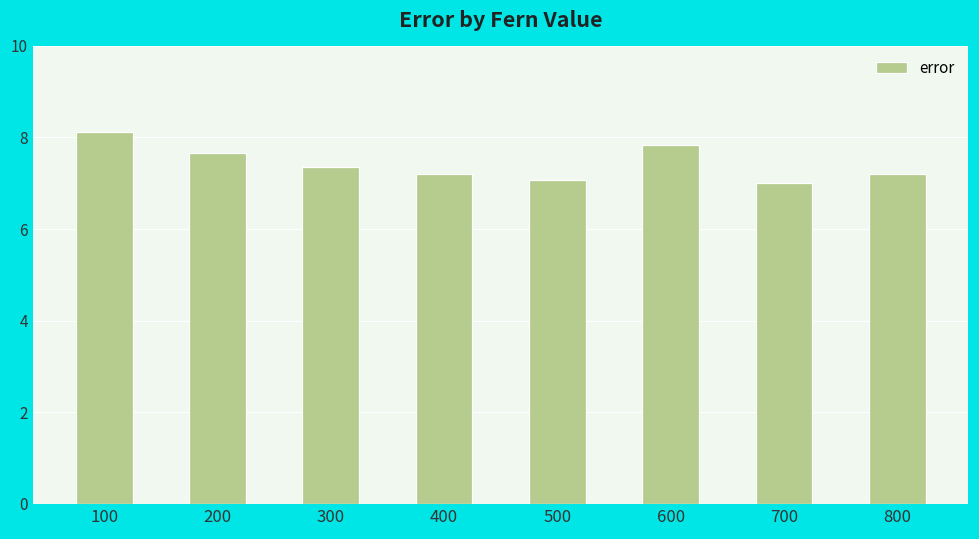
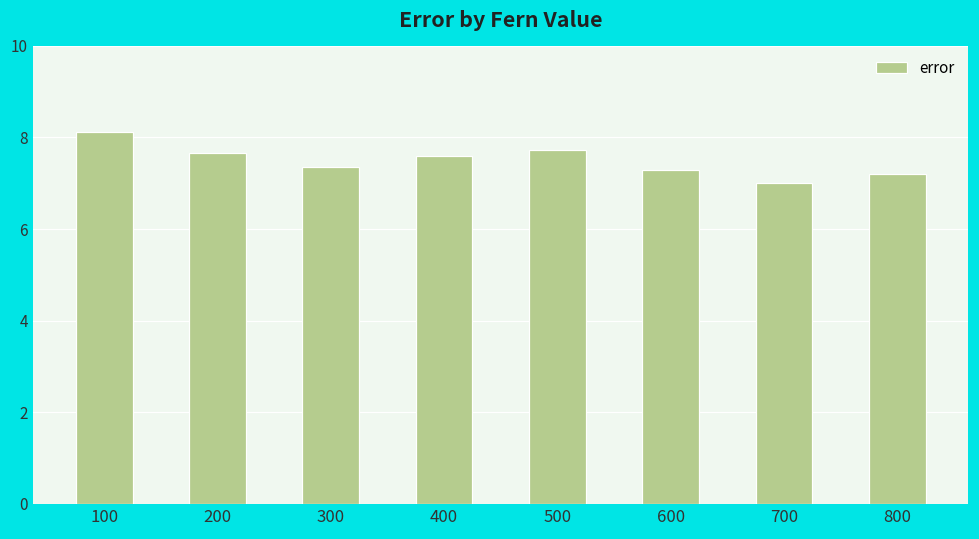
400: 7.2 -> 7.6
500: 7.1 -> 7.7
600: 7.8 -> 7.3
